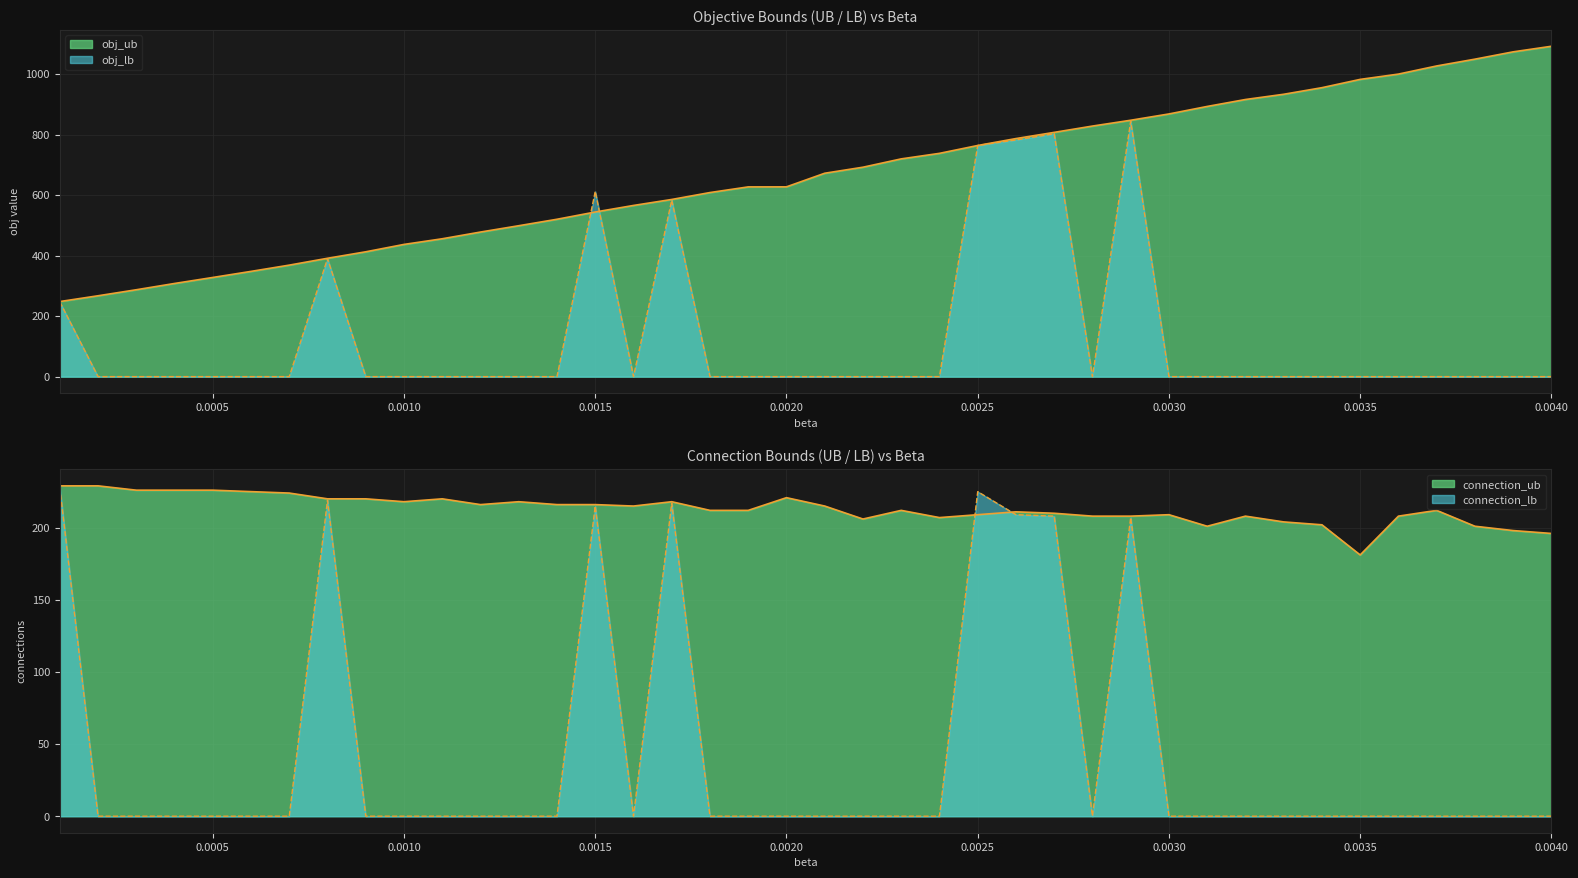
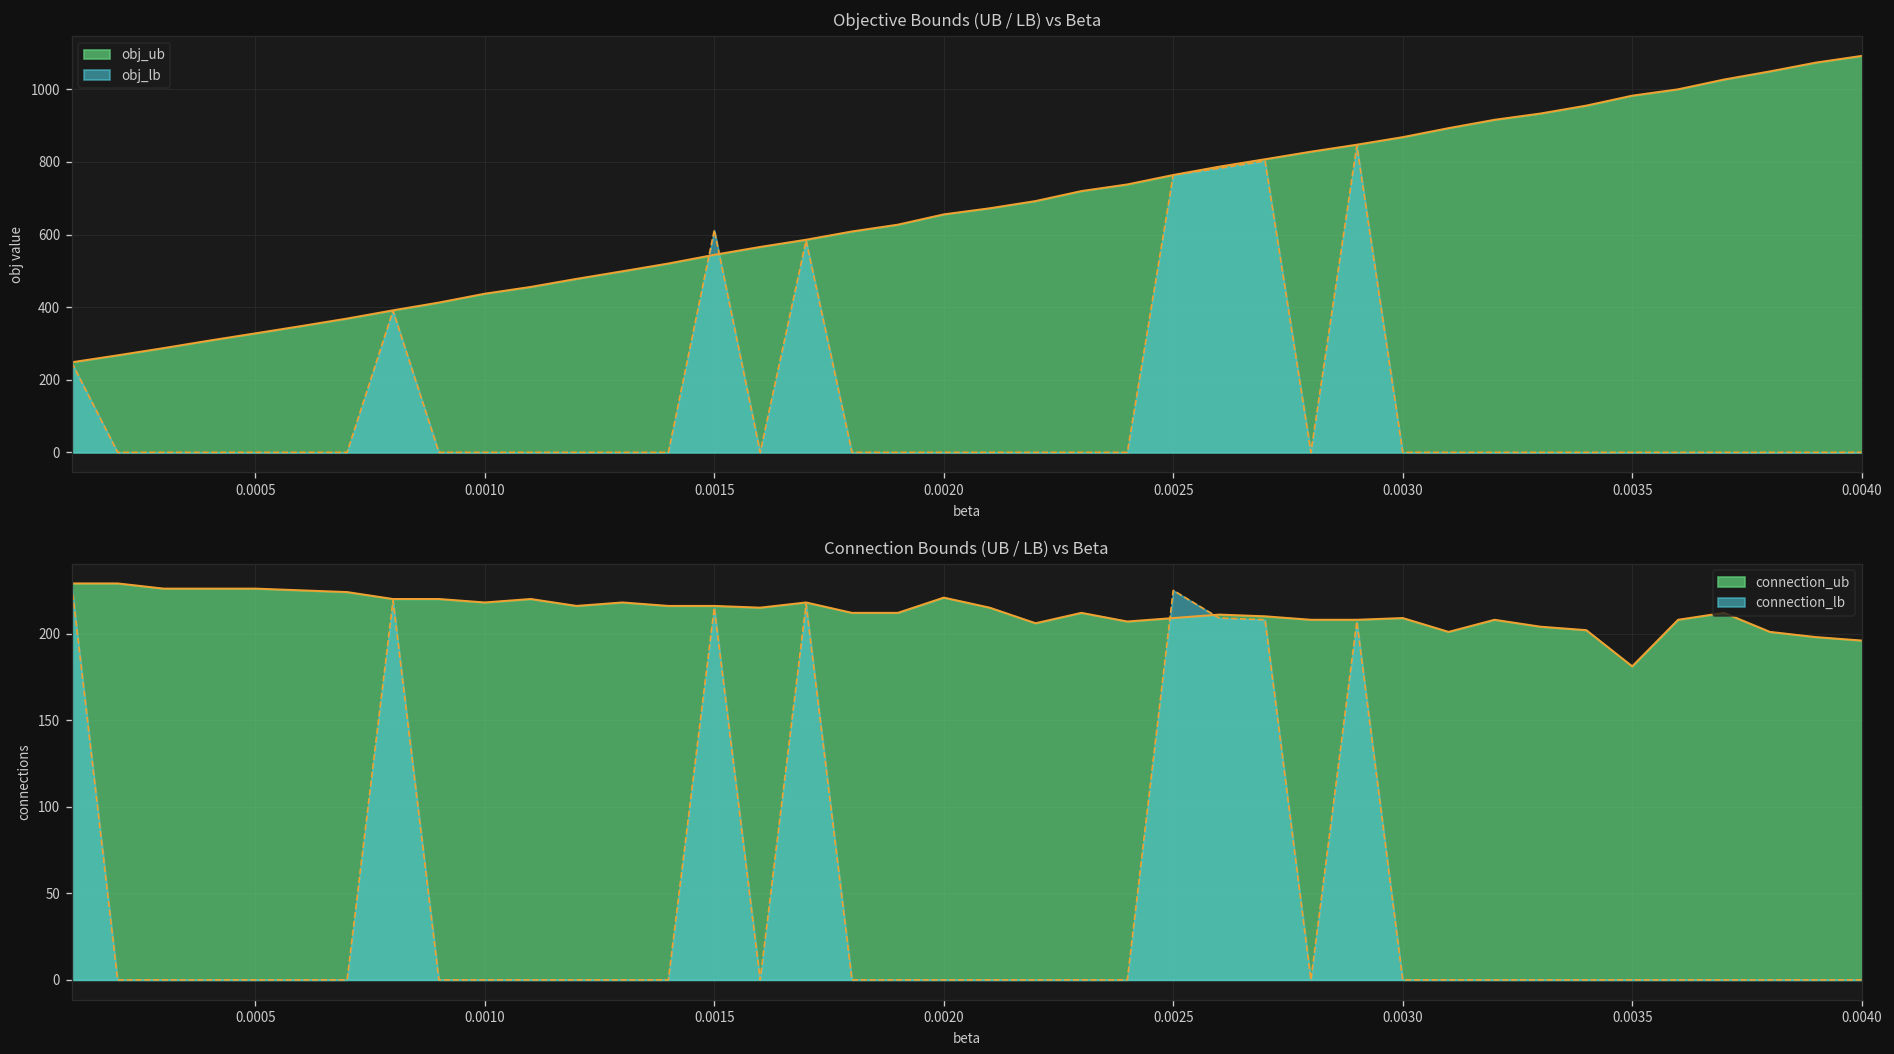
Objective Bounds (UB / LB) vs Beta, obj_ub, 0.0020: 630 -> 660
